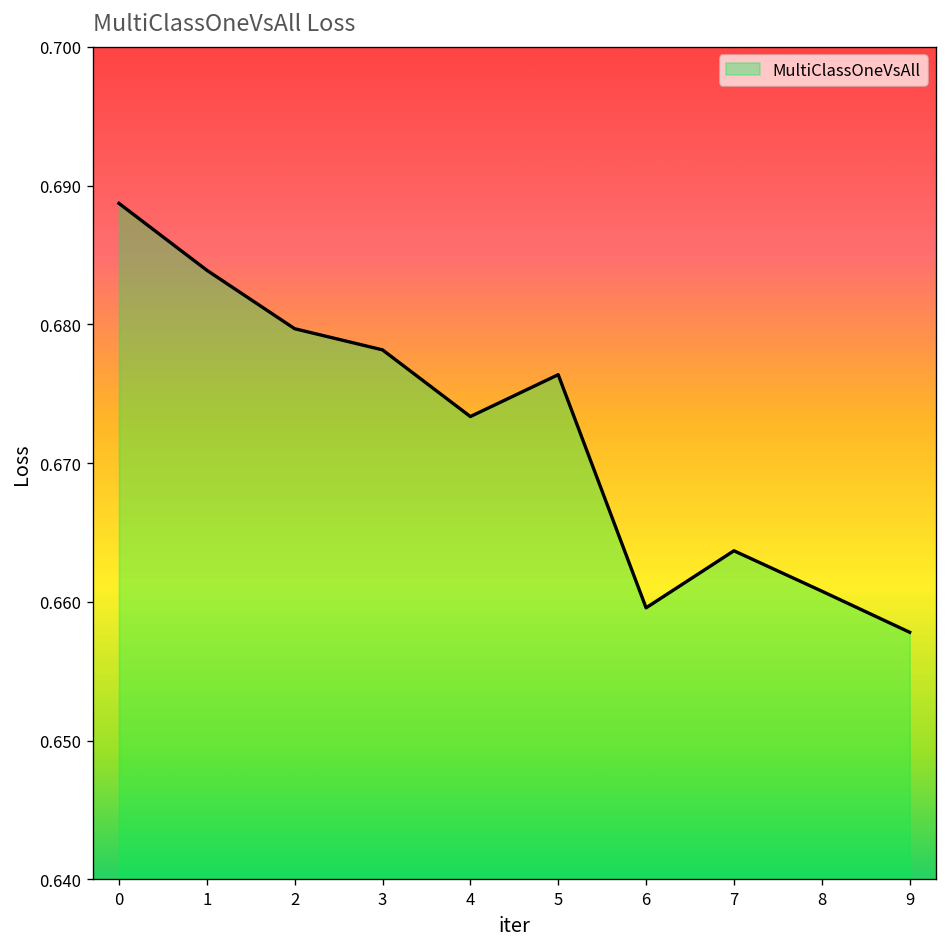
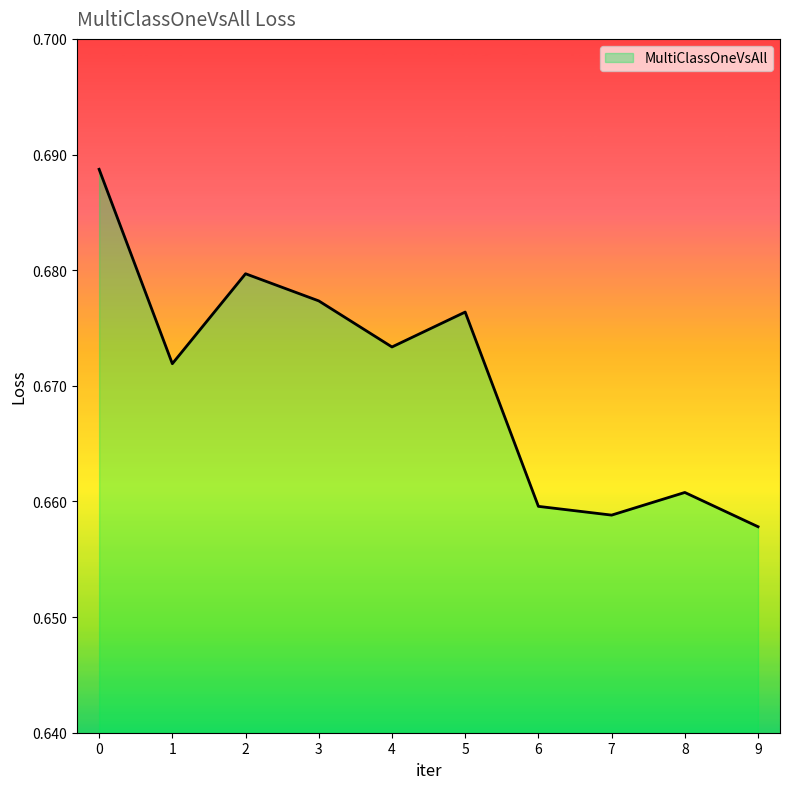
1: 0.6839 -> 0.6719
3: 0.6782 -> 0.6773
7: 0.6637 -> 0.6588
